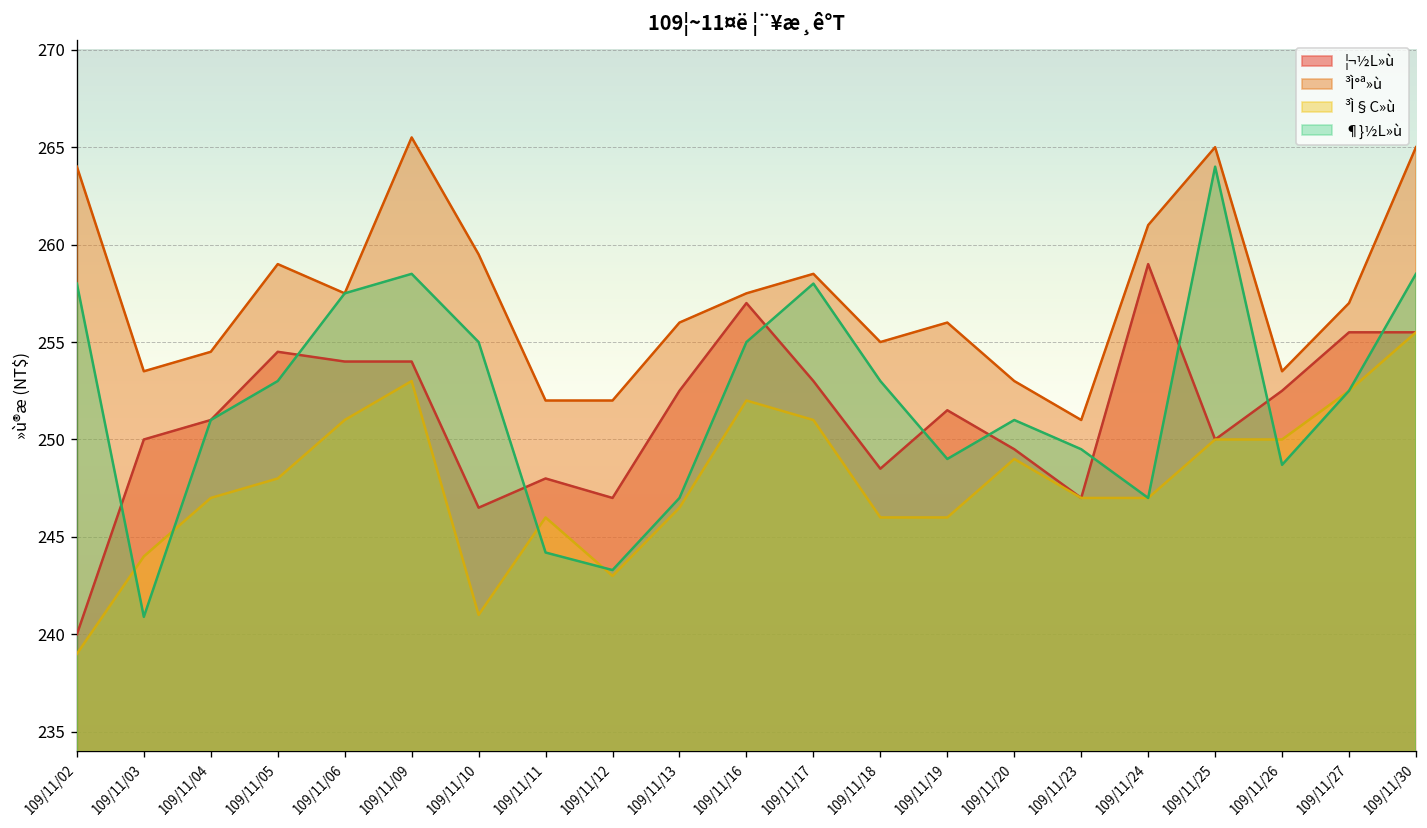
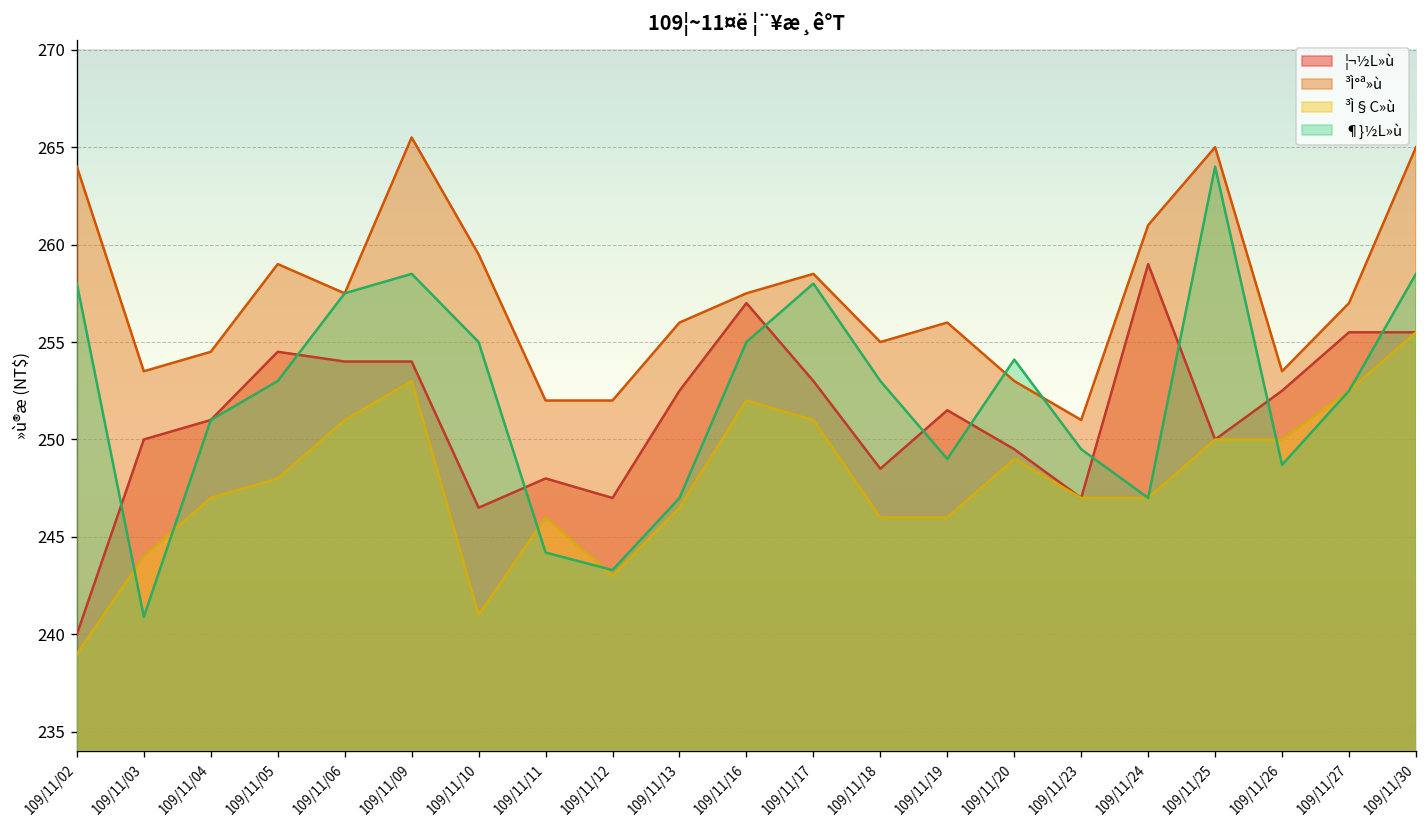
¶}½L»ù, 109/11/20: 251.0 -> 254.1
